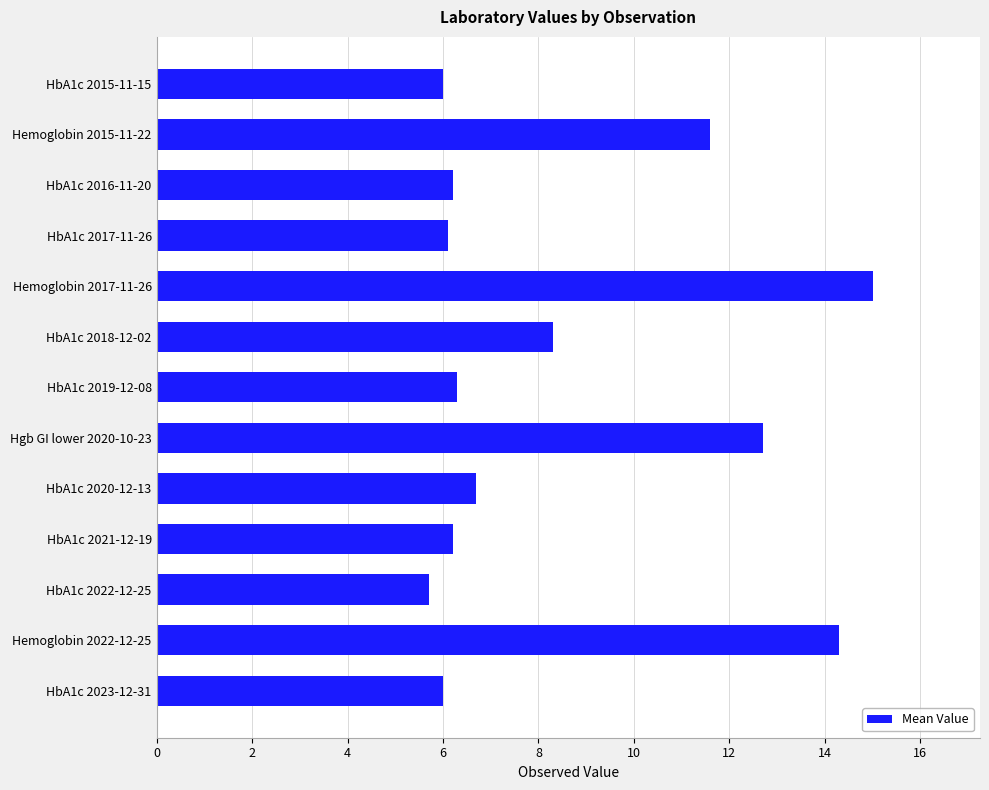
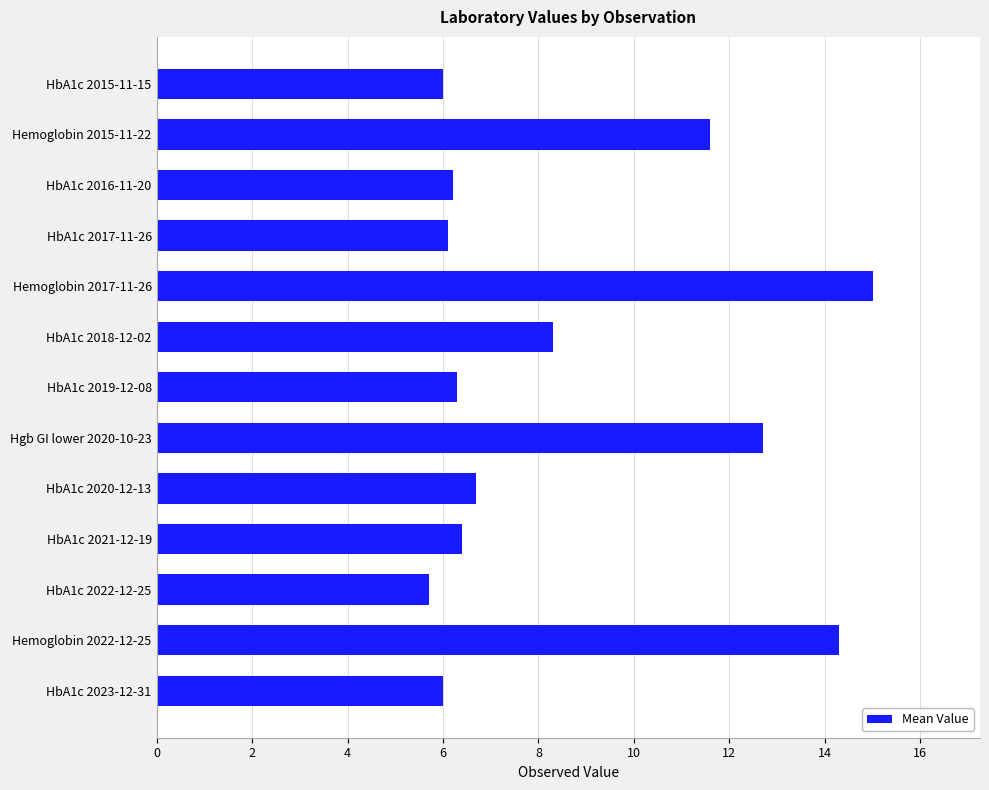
HbA1c 2021-12-19: 6.2 -> 6.4
